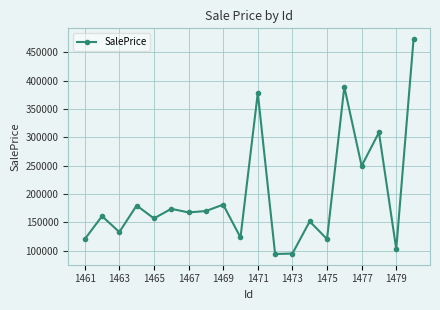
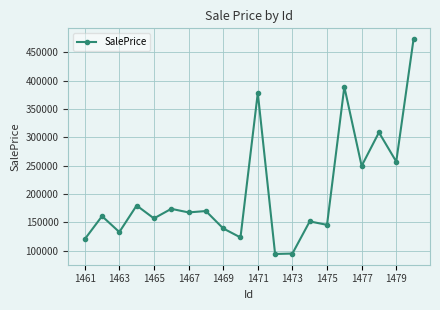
1469: 180000 -> 140000
1475: 120000 -> 150000
1479: 100000 -> 260000
